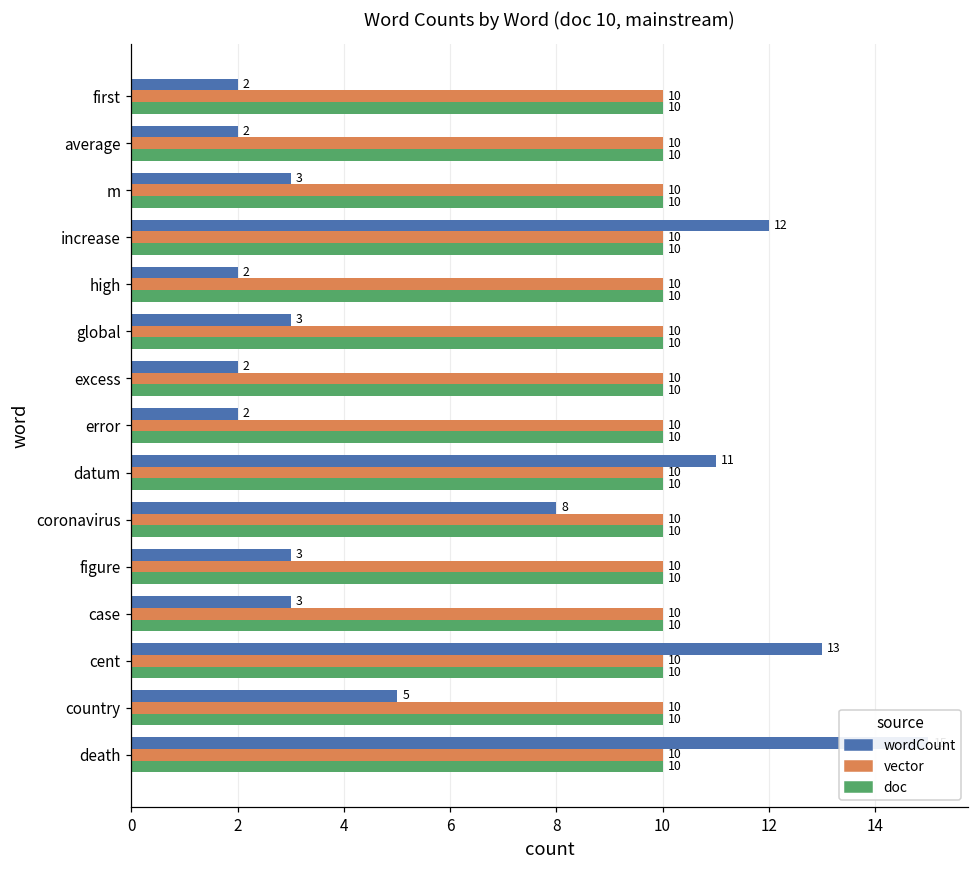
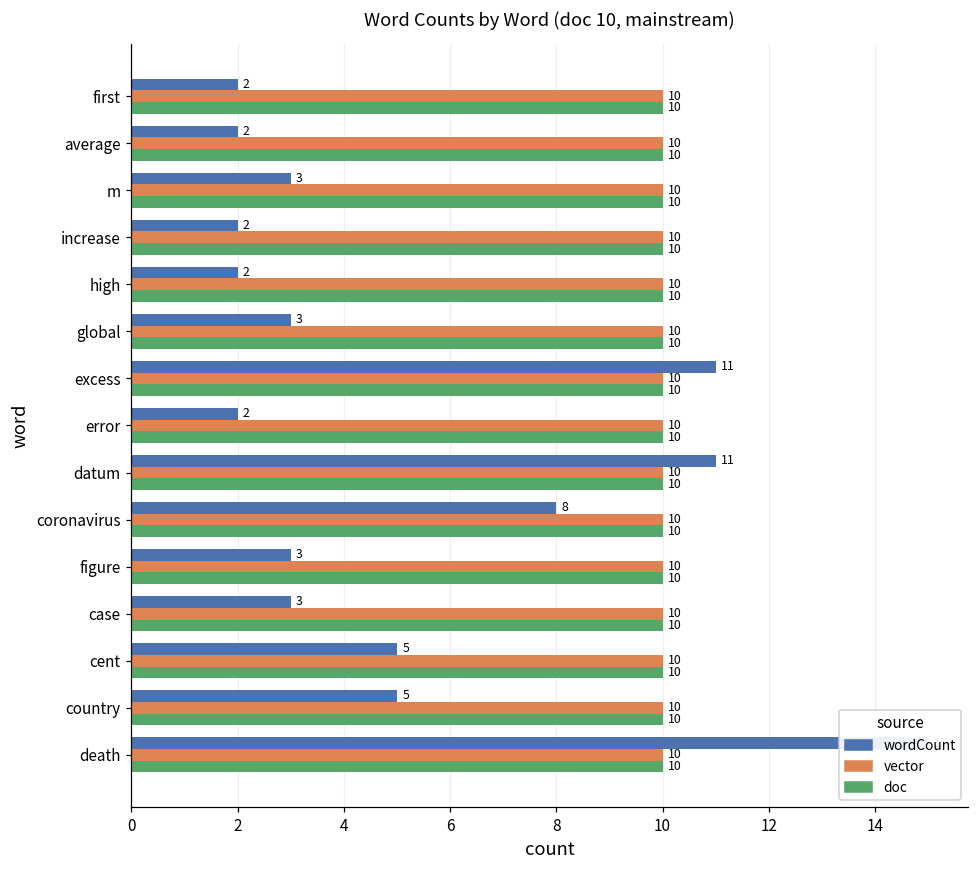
wordCount, increase: 12 -> 2
wordCount, excess: 2 -> 11
wordCount, cent: 13 -> 5
